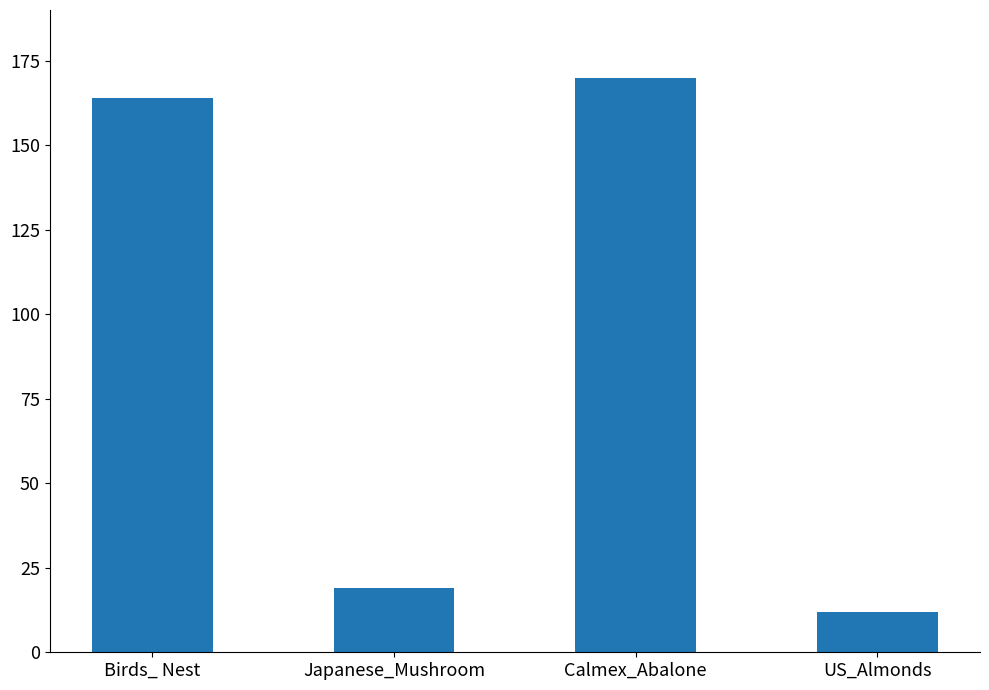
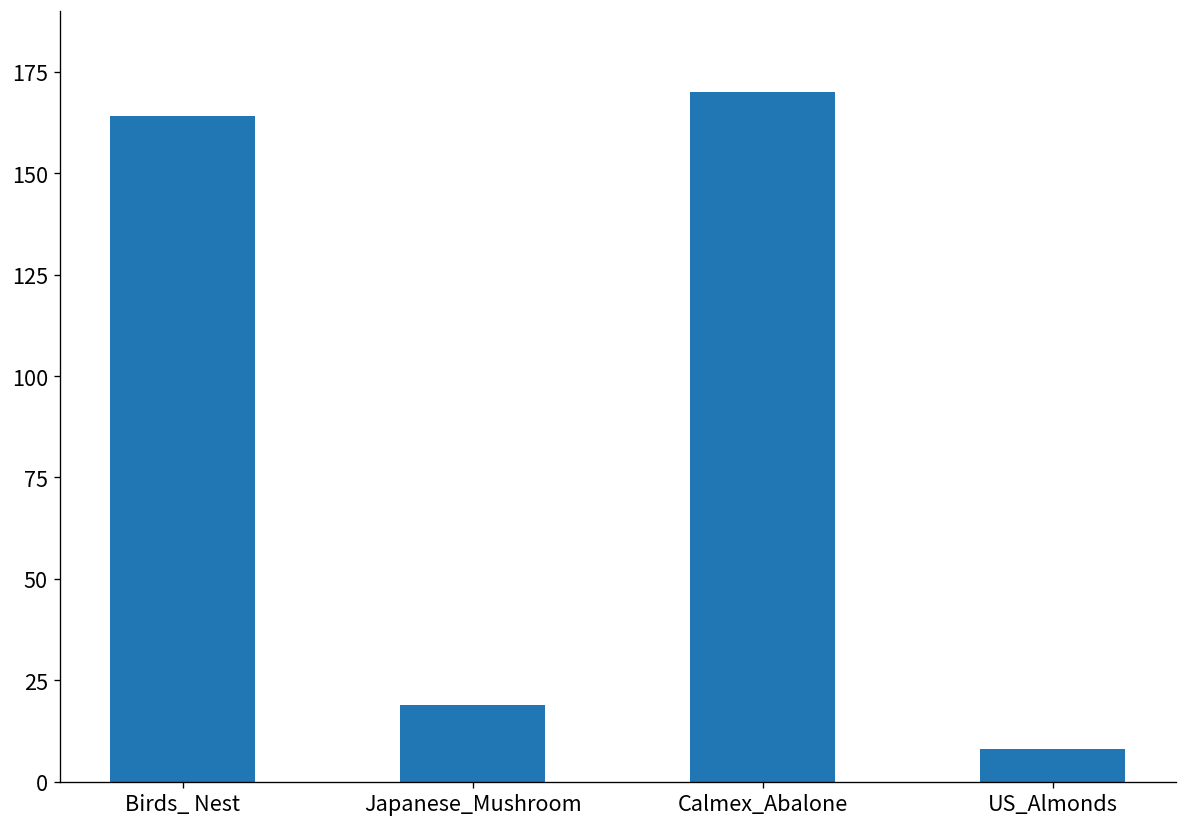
US_Almonds: 12 -> 8
